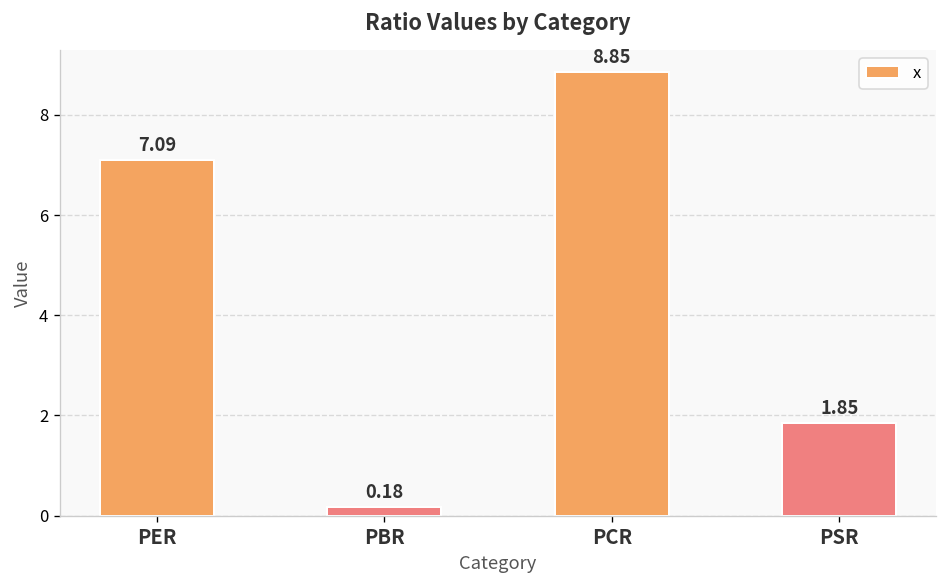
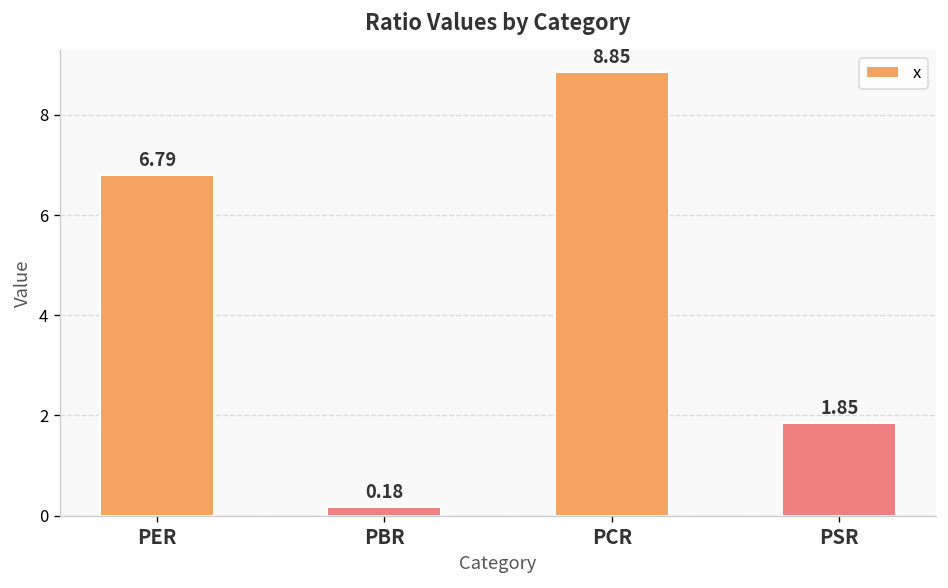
PER: 7.09 -> 6.79
